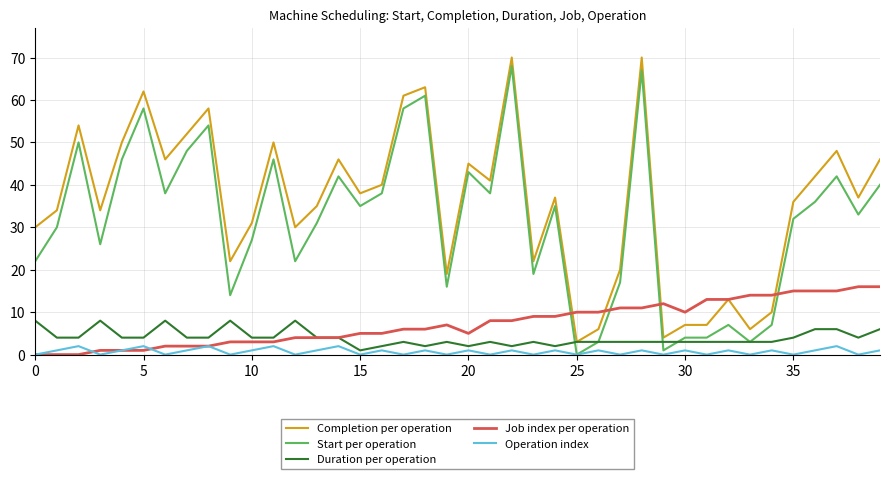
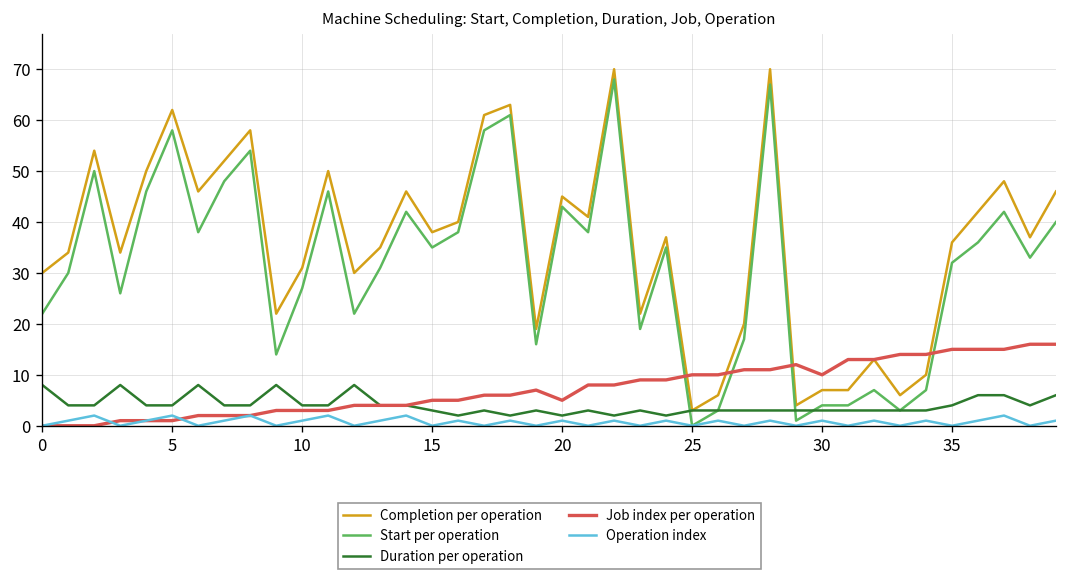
Duration per operation, 15: 1 -> 3
